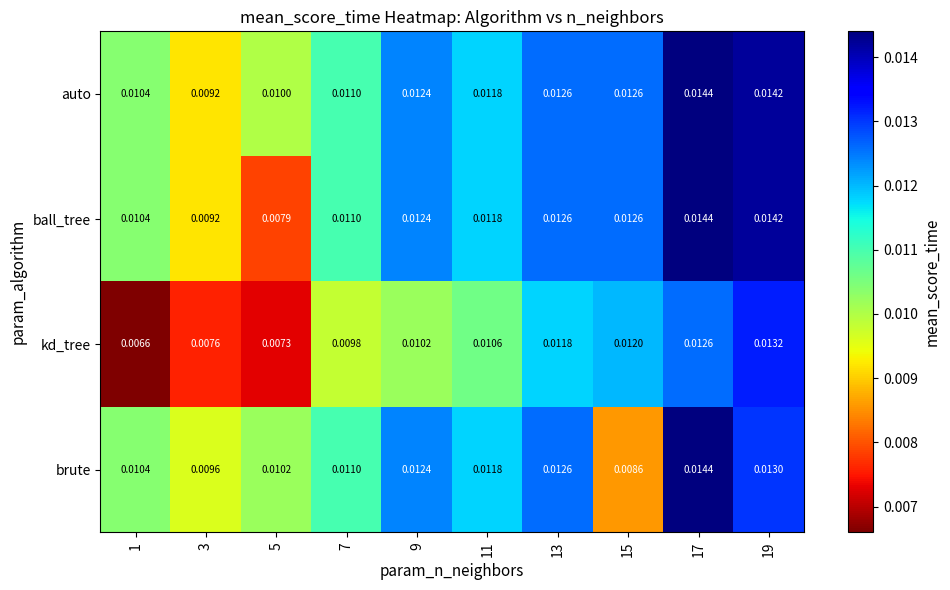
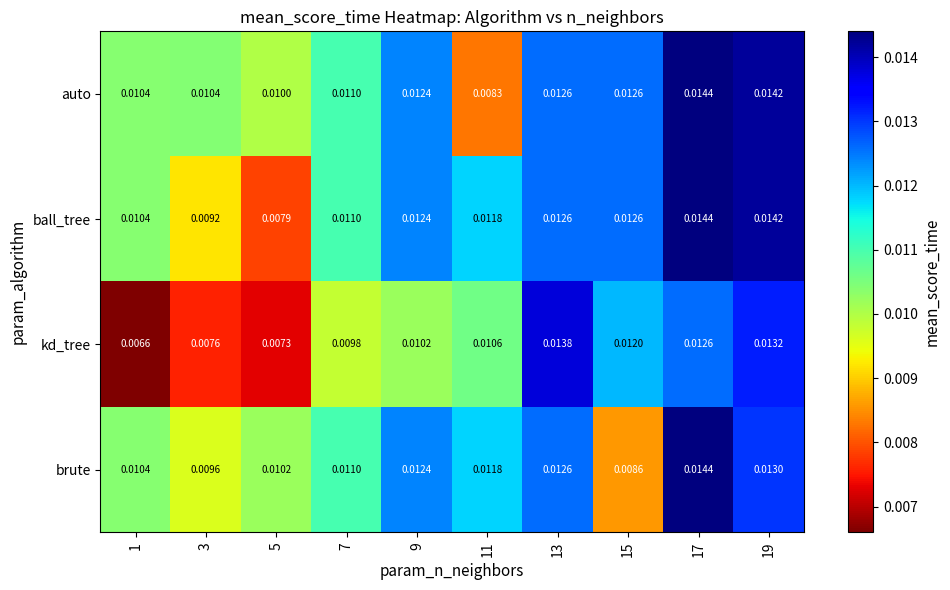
auto, 3: 0.0092 -> 0.0104
auto, 11: 0.0118 -> 0.0083
kd_tree, 13: 0.0118 -> 0.0138
